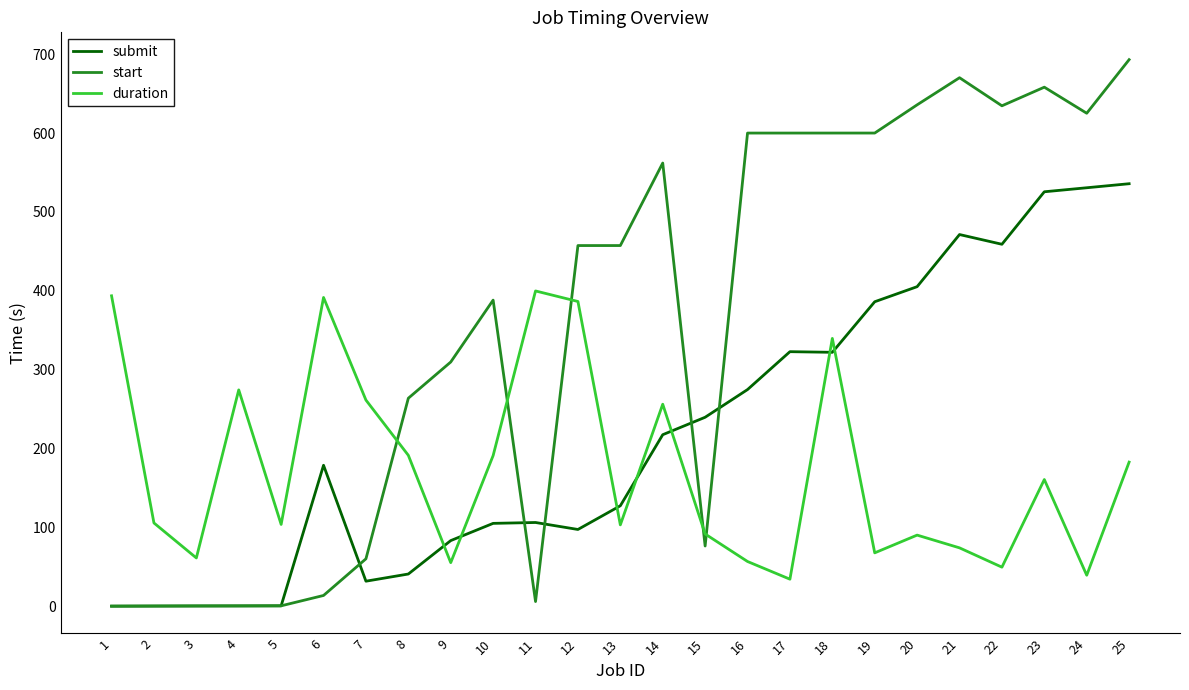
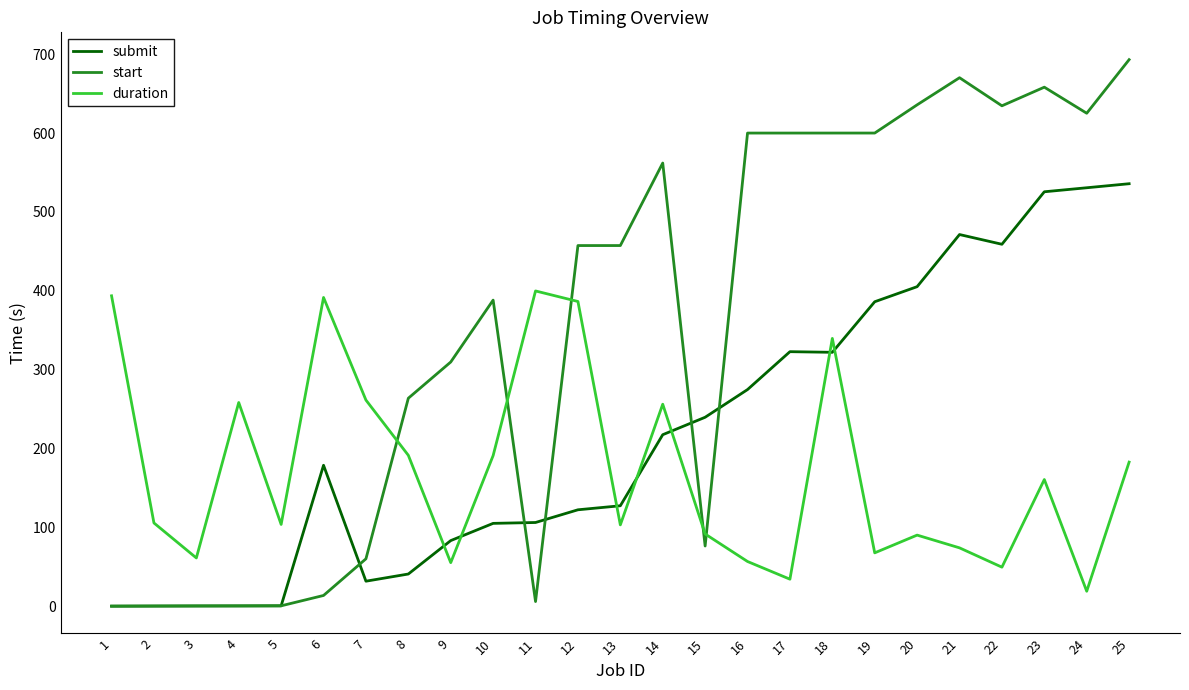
duration, 4: 270 -> 260
submit, 12: 100 -> 120
duration, 24: 40 -> 20
